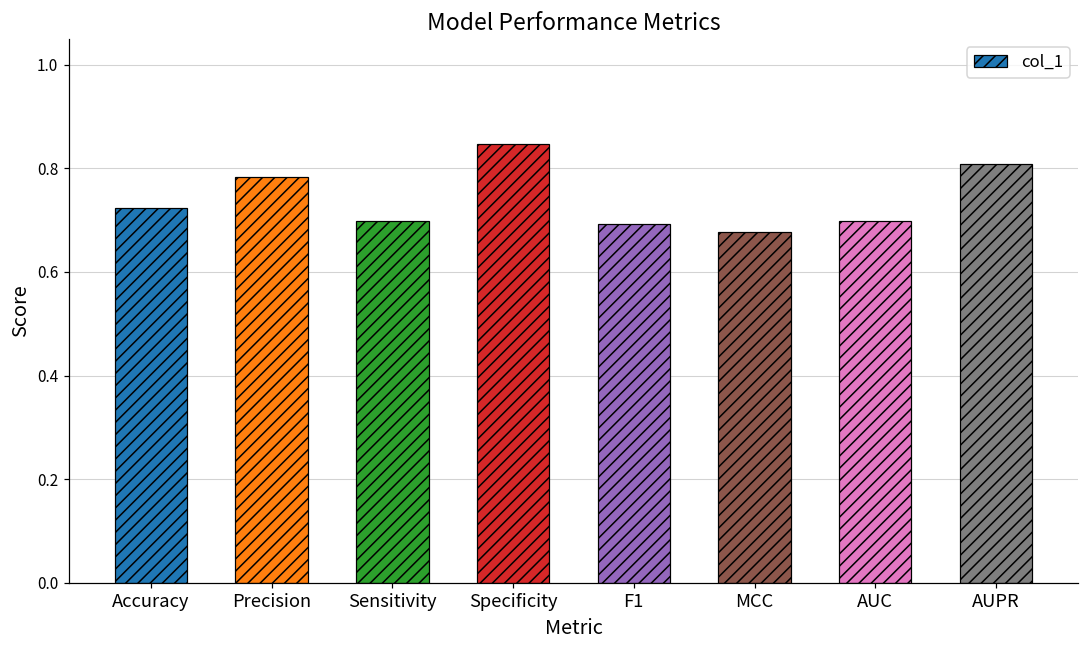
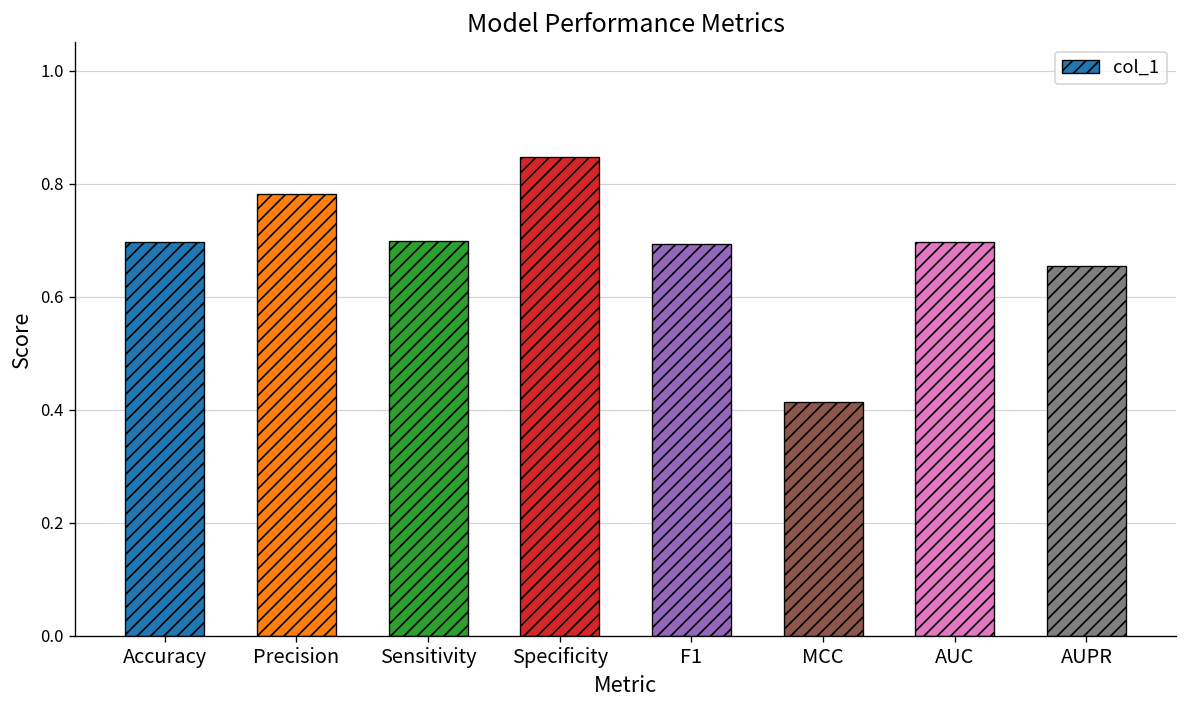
Accuracy: 0.72 -> 0.70
MCC: 0.68 -> 0.41
AUPR: 0.81 -> 0.65
